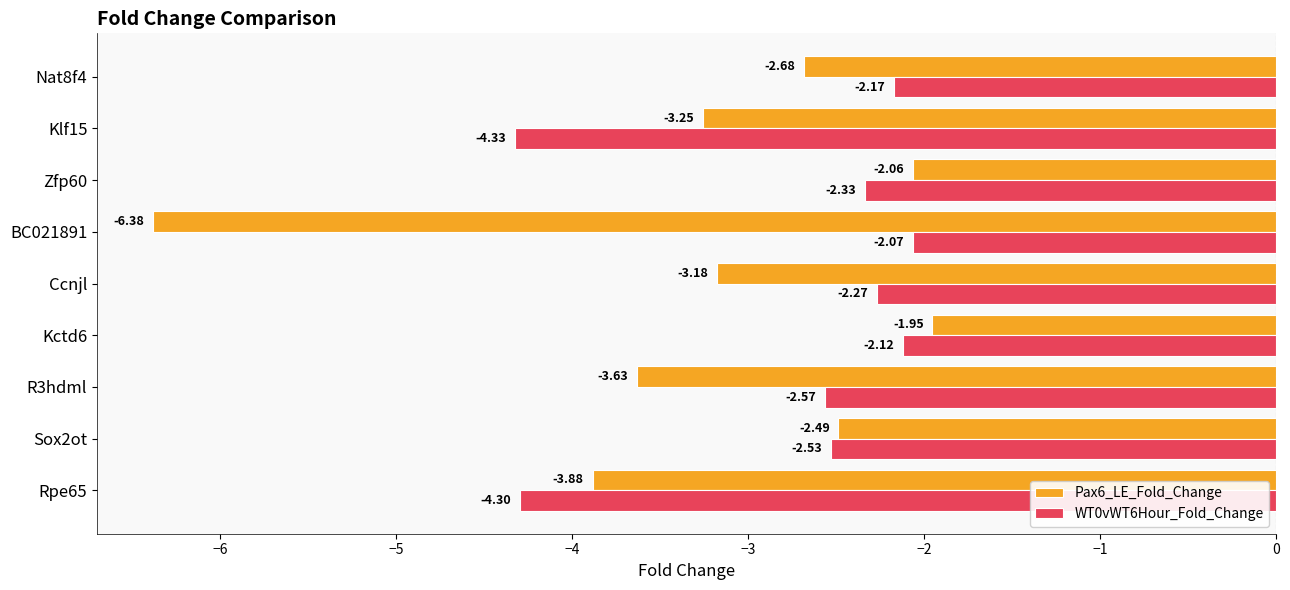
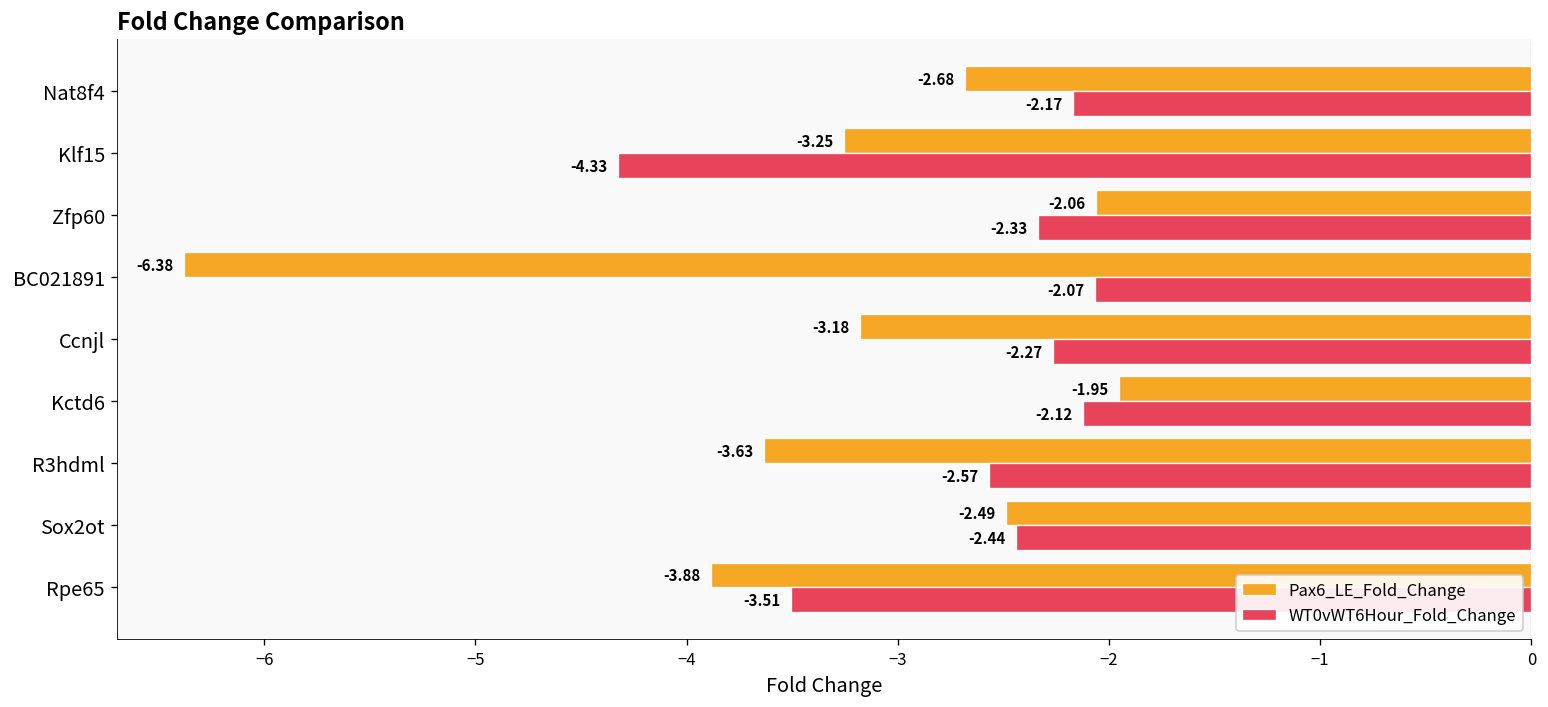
WT0vWT6Hour_Fold_Change, Sox2ot: -2.53 -> -2.44
WT0vWT6Hour_Fold_Change, Rpe65: -4.30 -> -3.51
